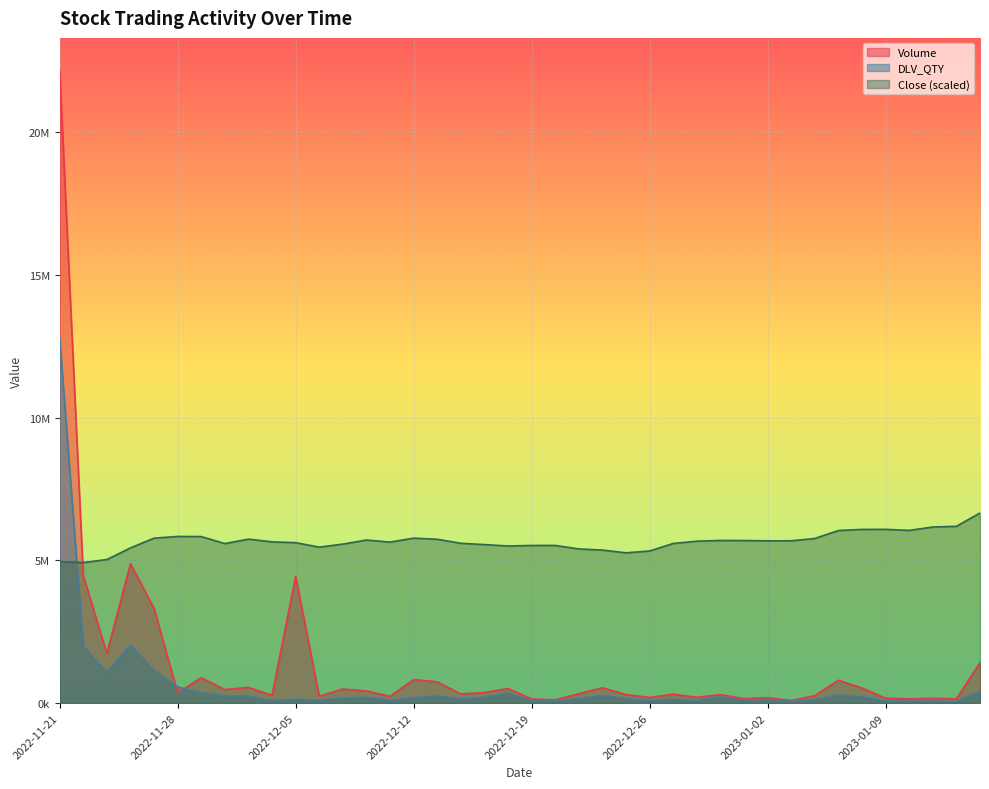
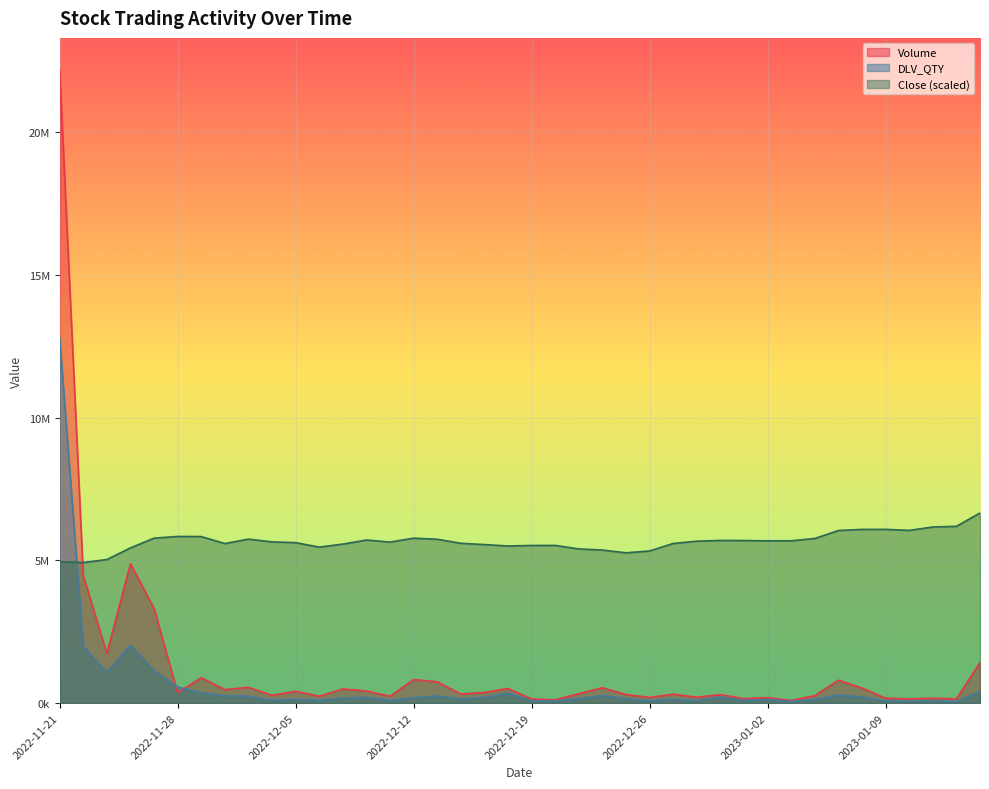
Volume, 2022-12-05: 4400000 -> 400000
